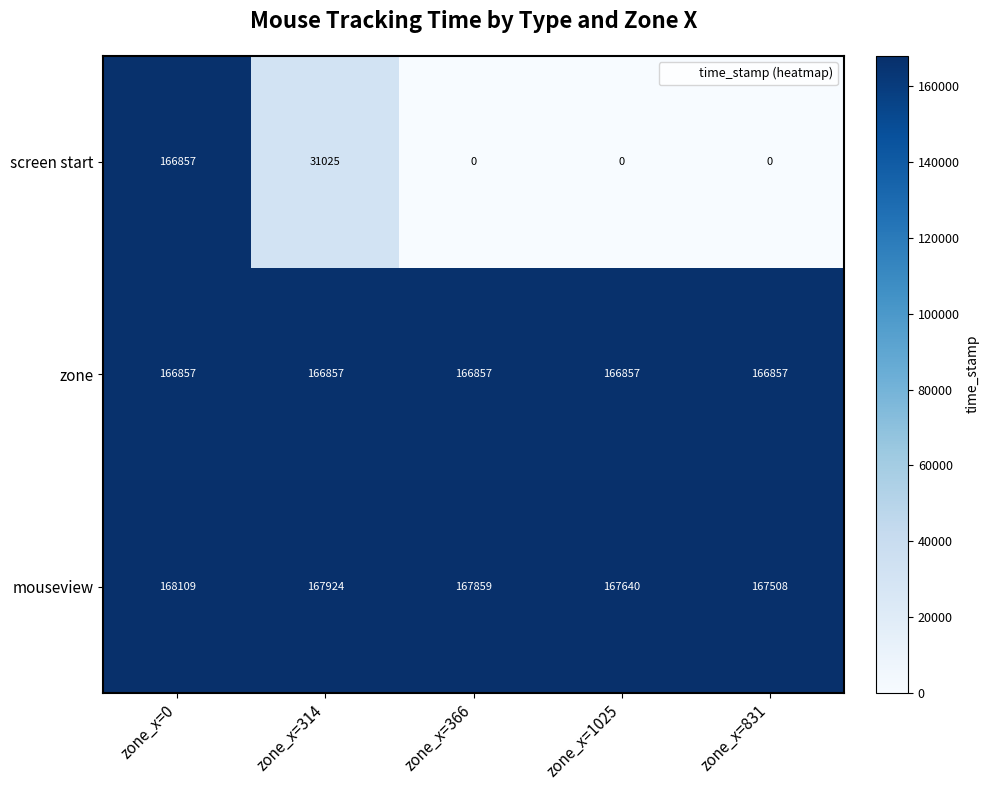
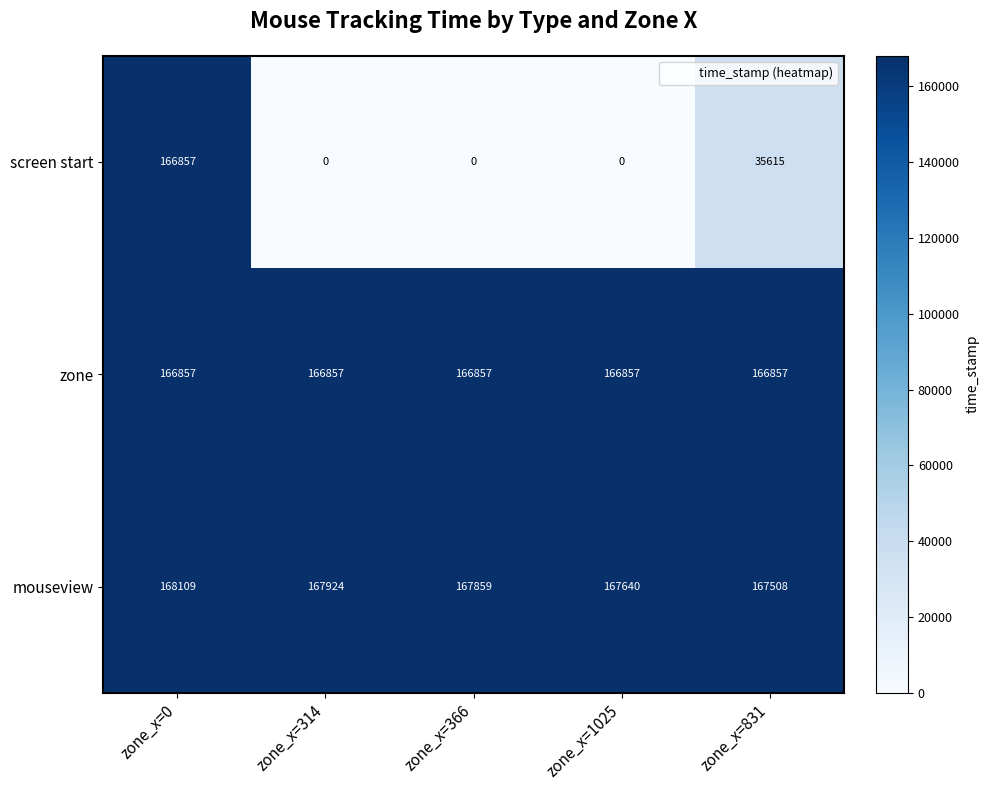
screen start, zone_x=314: 31025 -> 0
screen start, zone_x=831: 0 -> 35615
